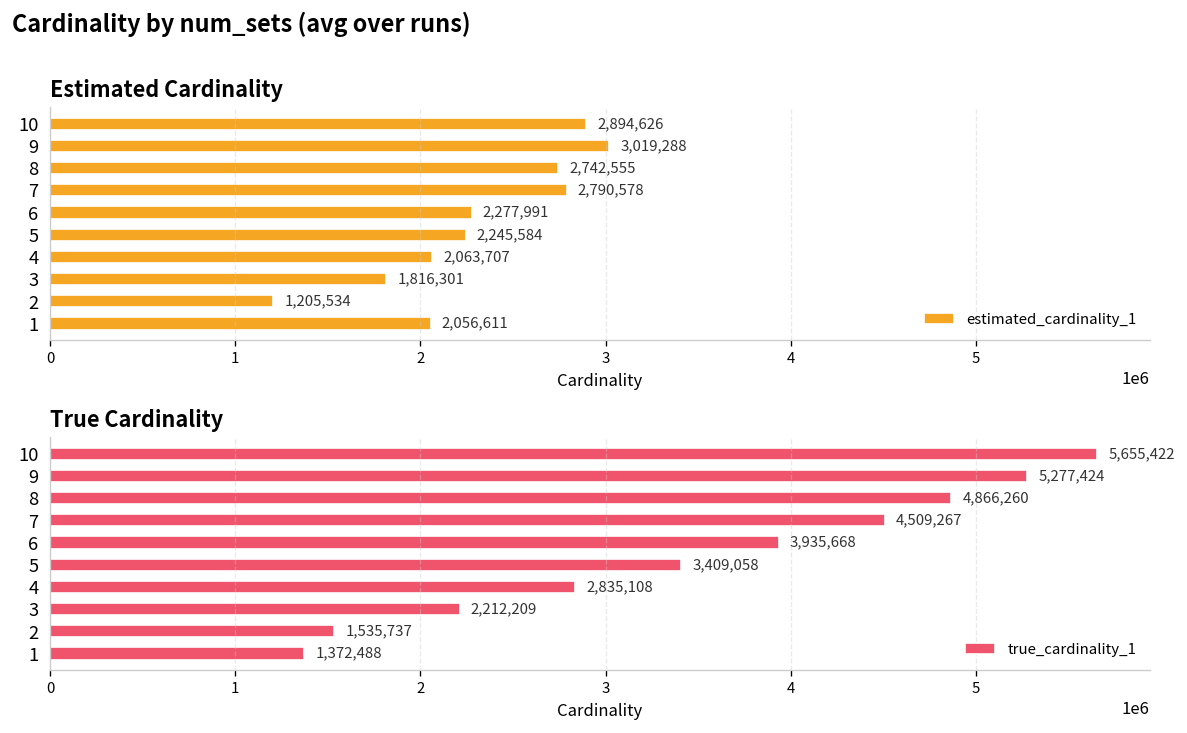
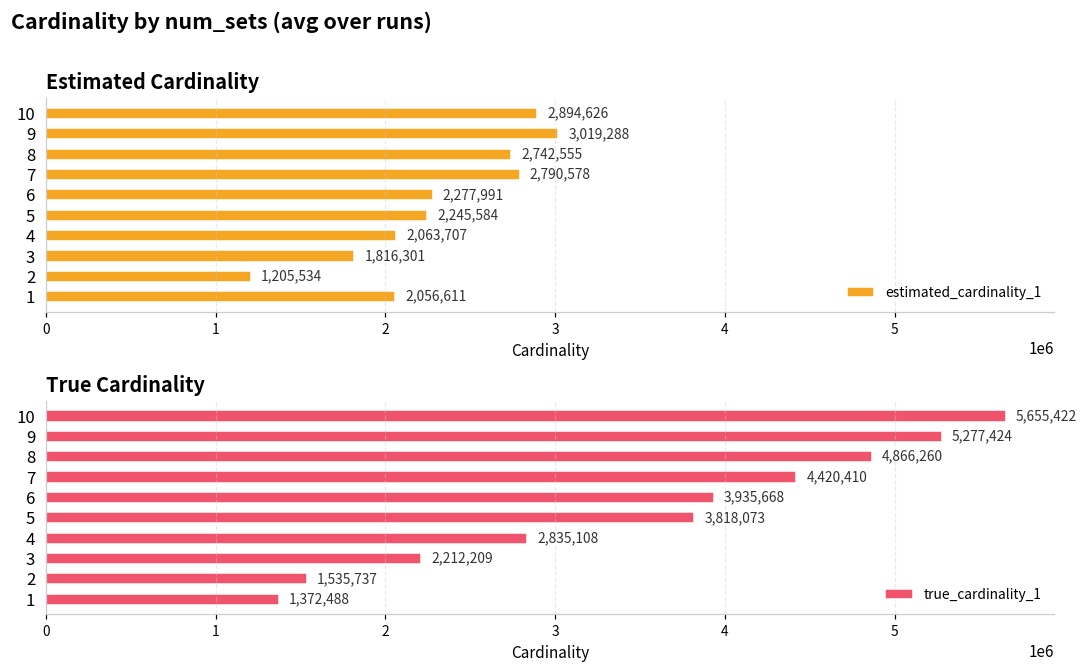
True Cardinality, 7: 4,509,267 -> 4,420,410
True Cardinality, 5: 3,409,058 -> 3,818,073
